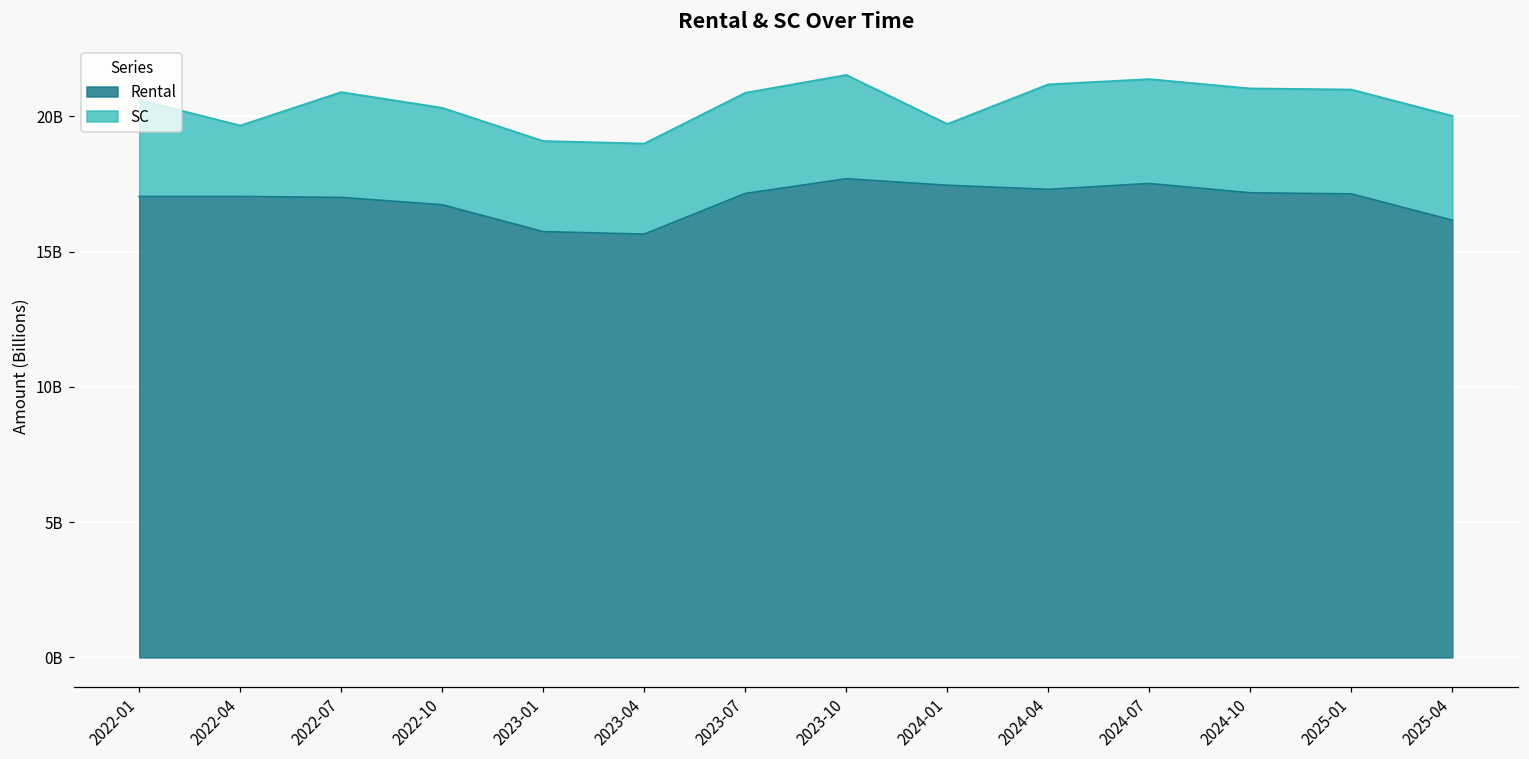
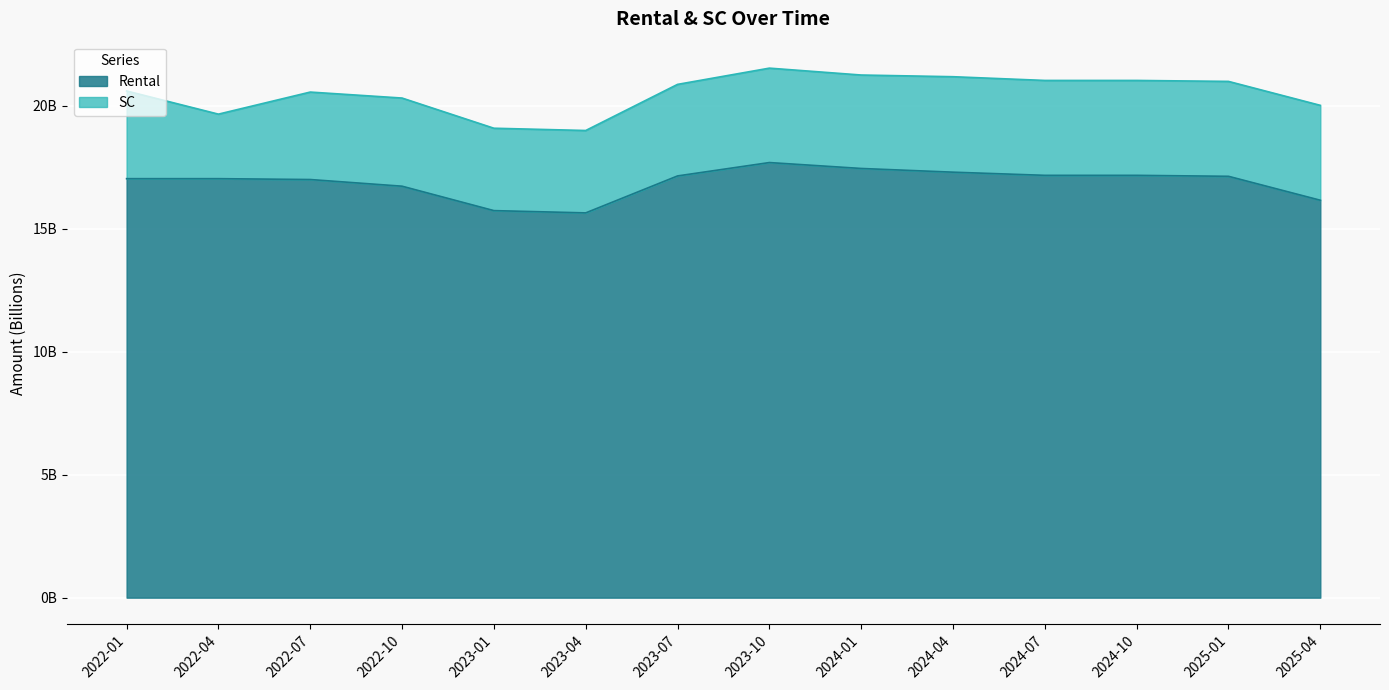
SC, 2022-07: 3900000000 -> 3600000000
SC, 2024-01: 2300000000 -> 3800000000
Rental, 2024-07: 17500000000 -> 17200000000
